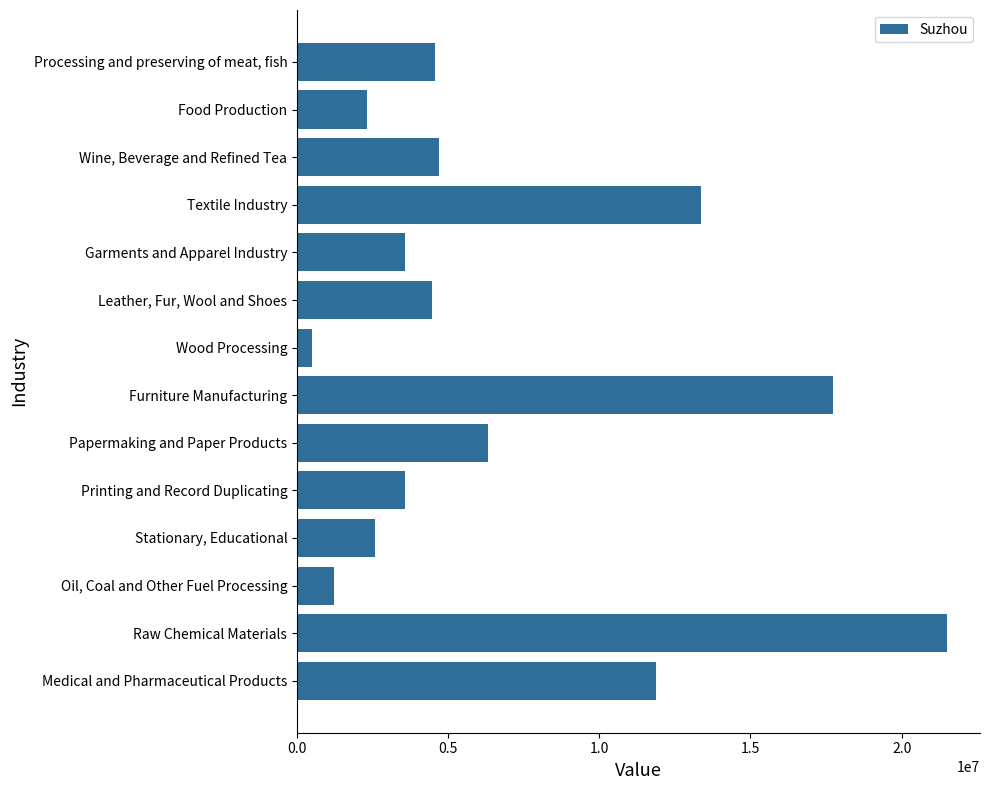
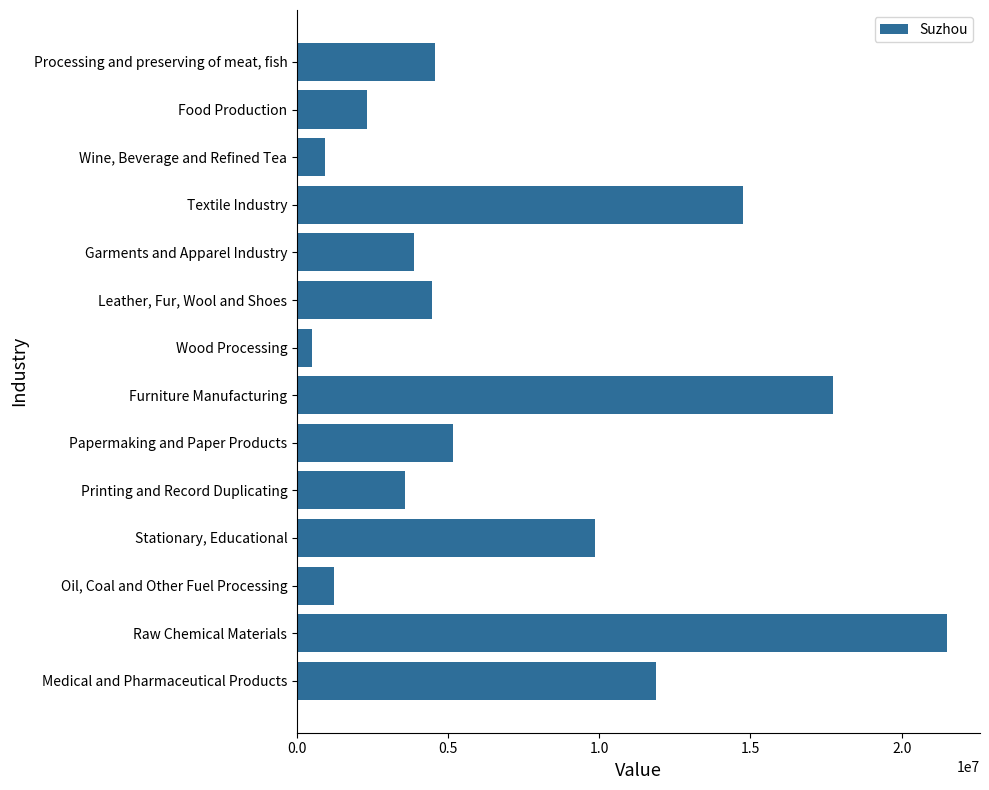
Wine, Beverage and Refined Tea: 4700000 -> 900000
Textile Industry: 13400000 -> 14700000
Garments and Apparel Industry: 3600000 -> 3900000
Papermaking and Paper Products: 6300000 -> 5200000
Stationary, Educational: 2600000 -> 9900000
